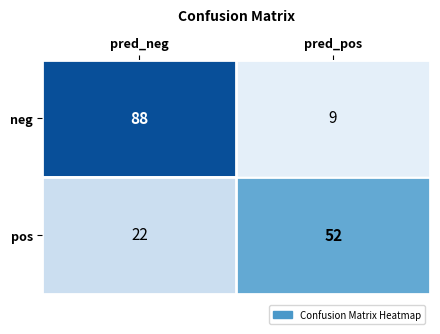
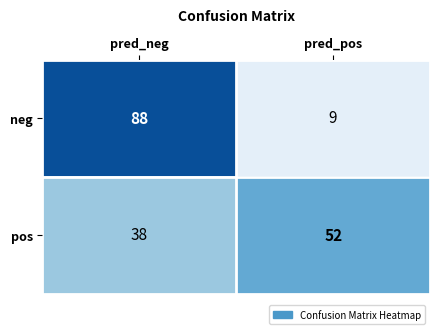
pos, pred_neg: 22 -> 38
